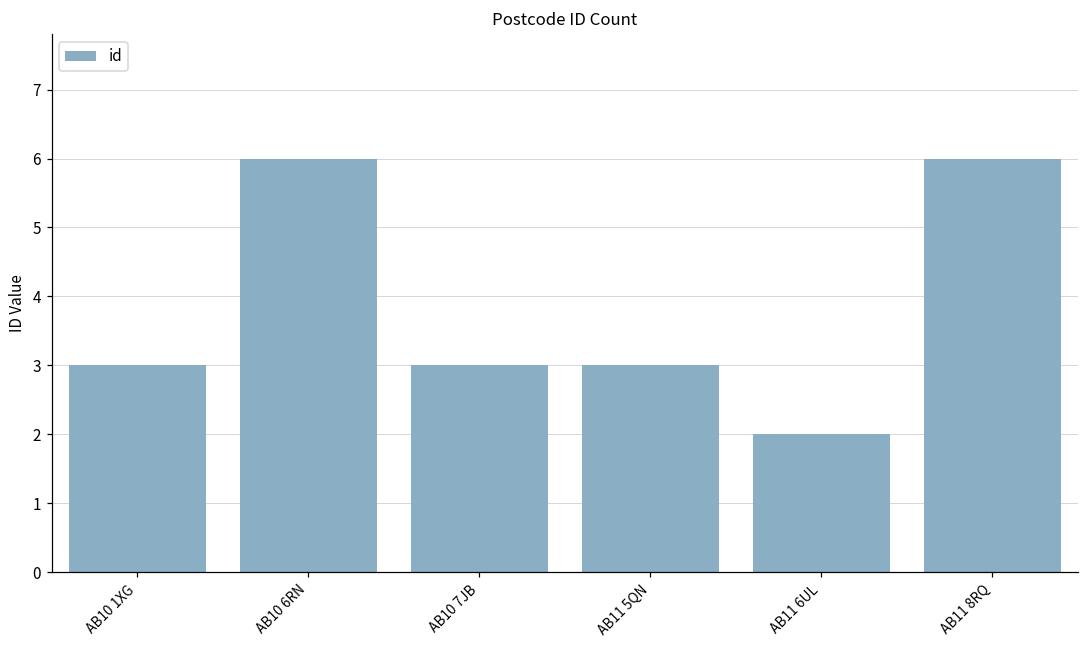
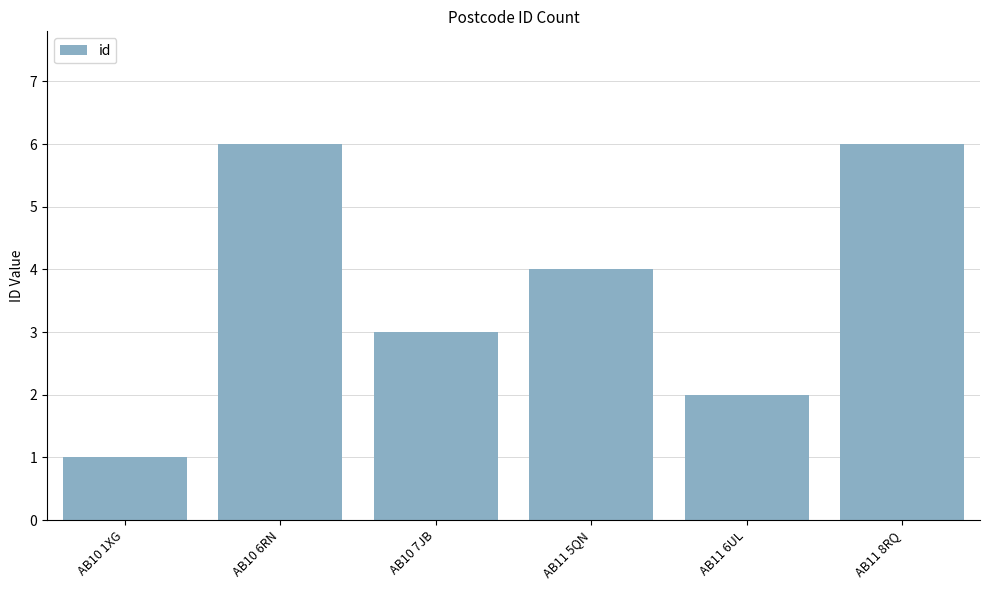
AB10 1XG: 3 -> 1
AB11 5QN: 3 -> 4
